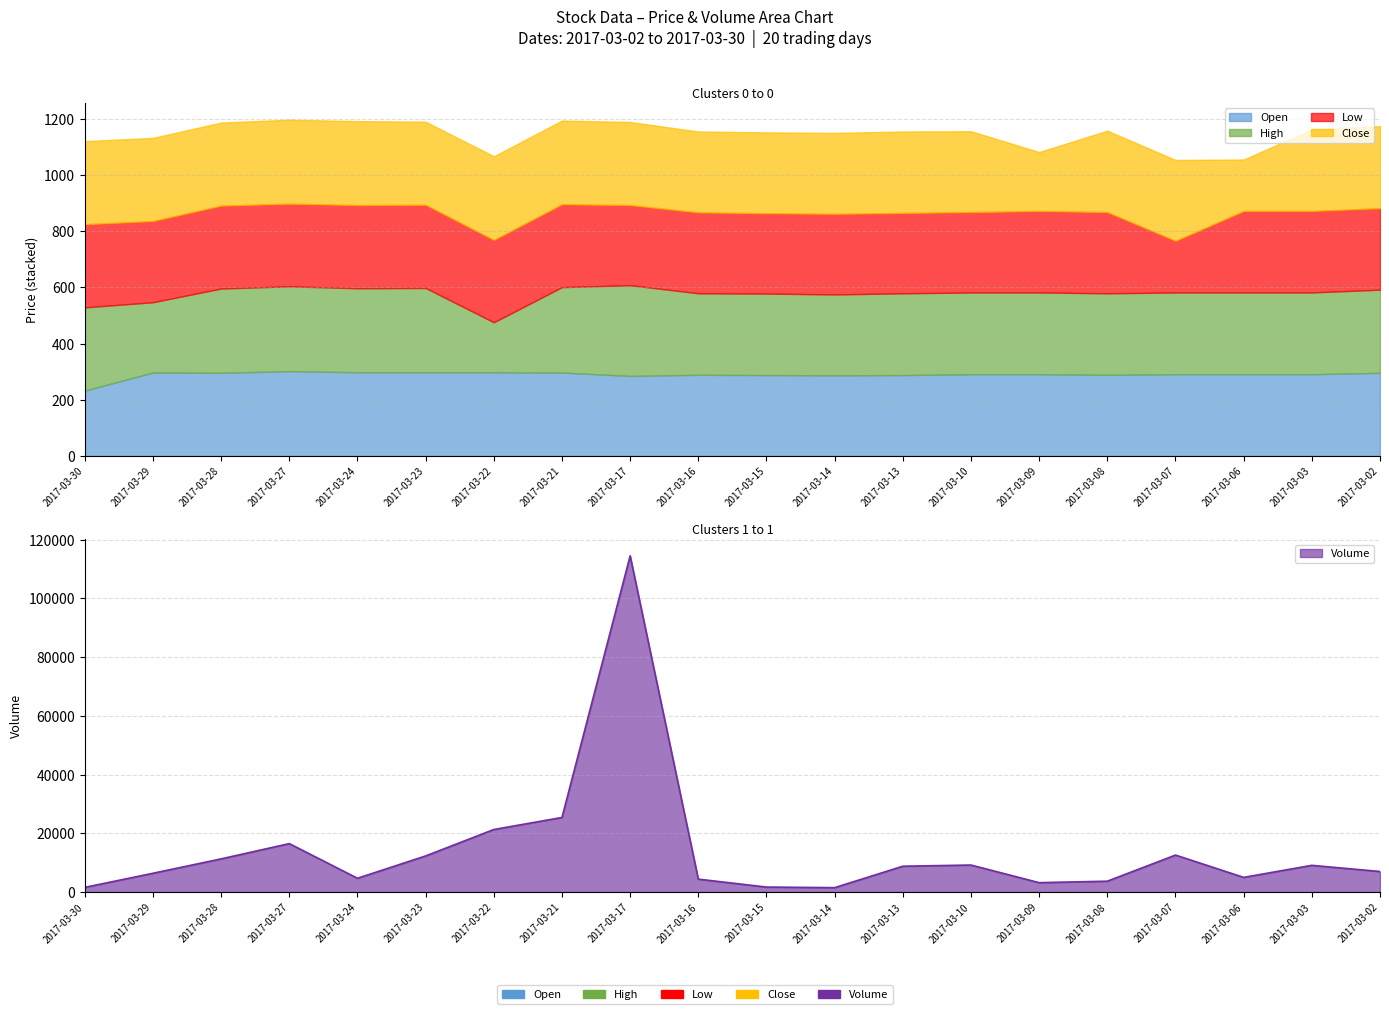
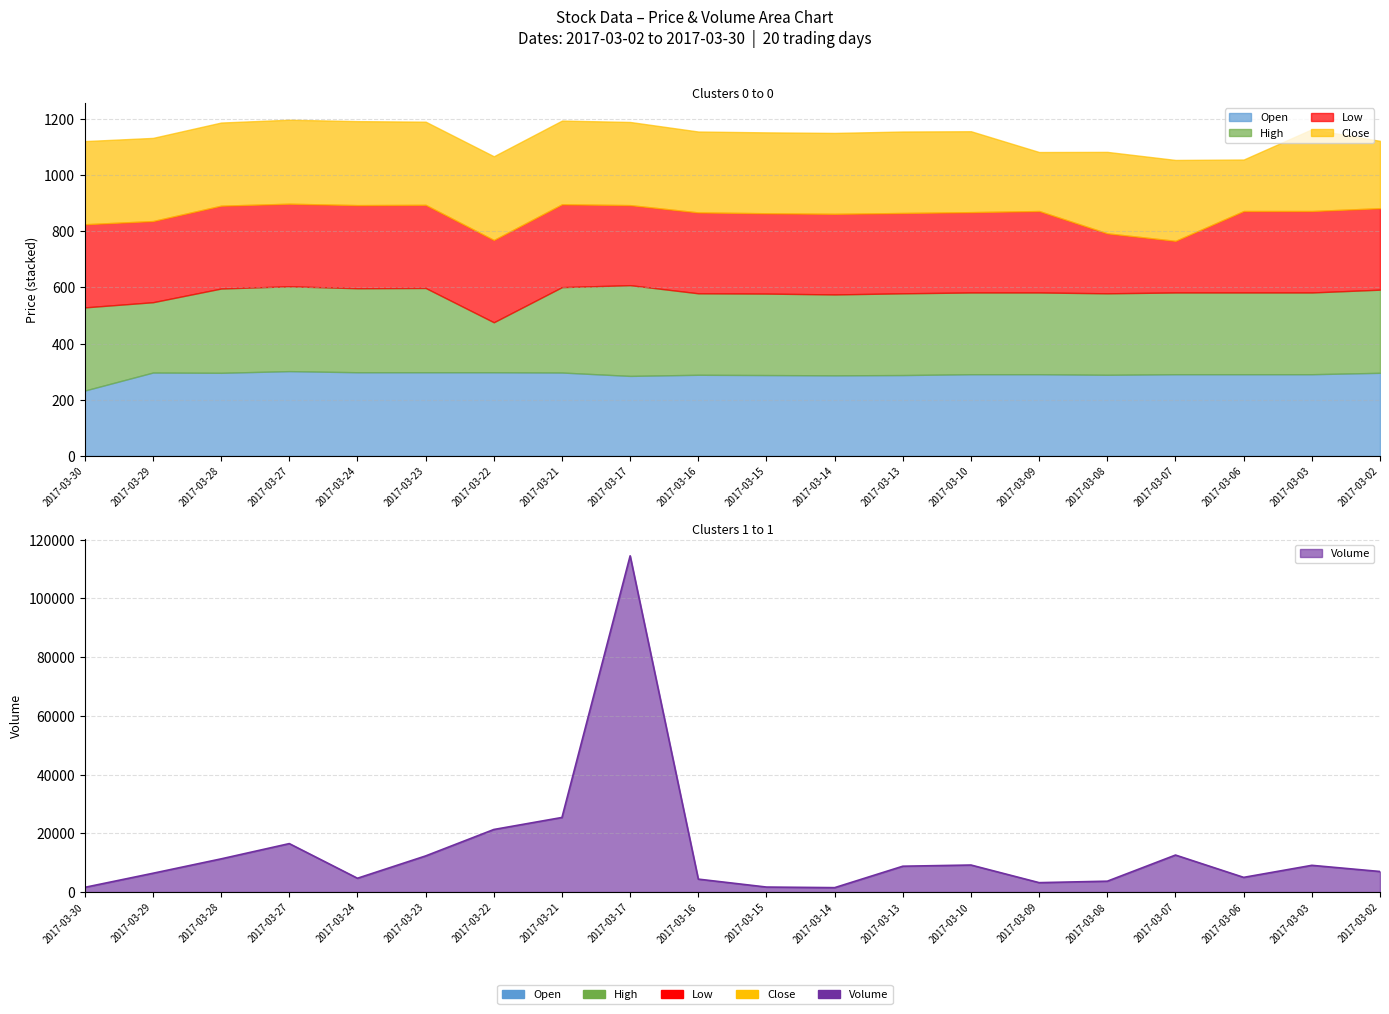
Clusters 0 to 0, Low, 2017-03-08: 290 -> 210
Clusters 0 to 0, Close, 2017-03-02: 290 -> 240
